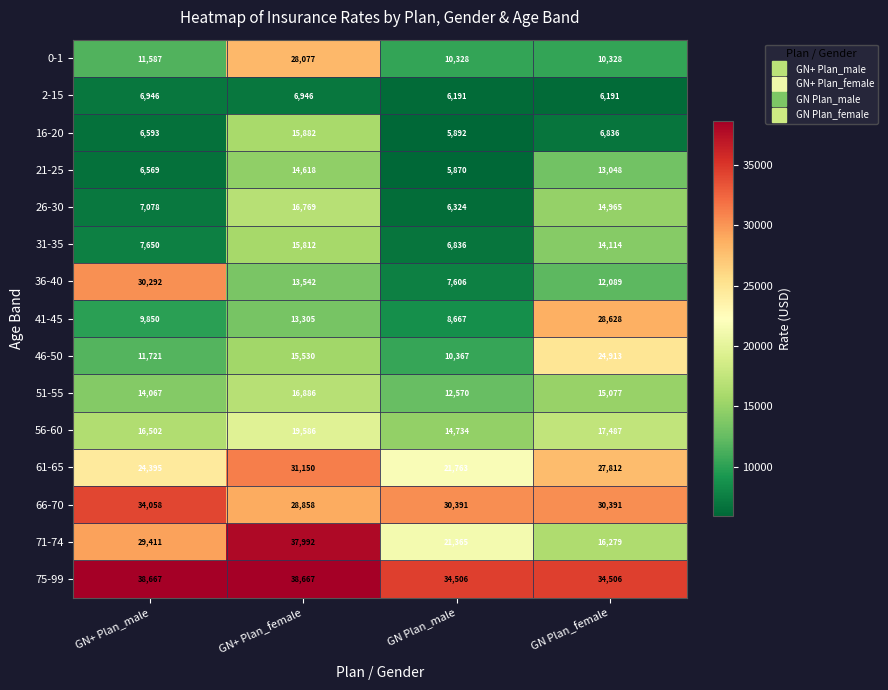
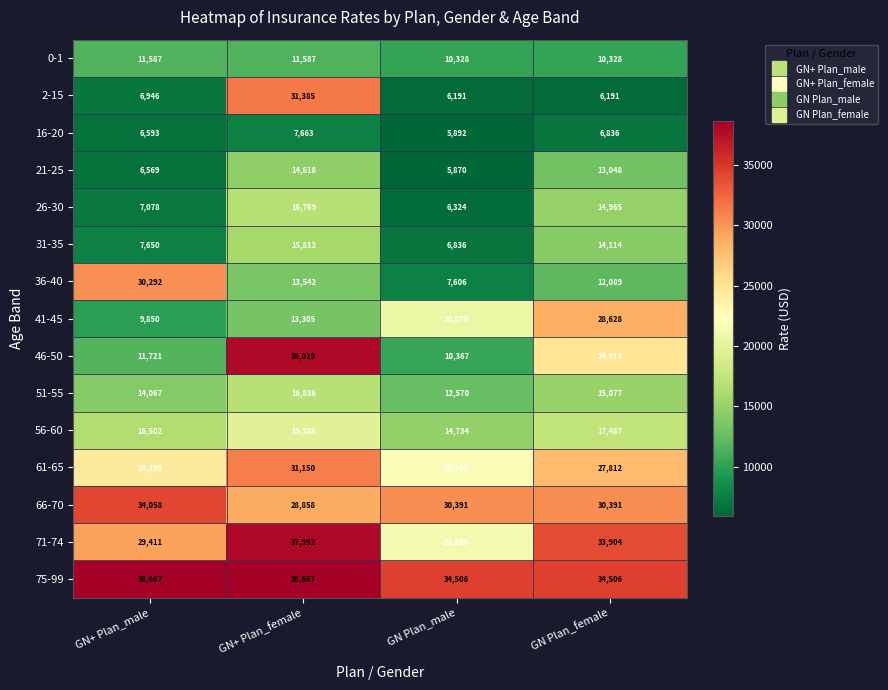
0-1, GN+ Plan_female: 28,077 -> 11,587
2-15, GN+ Plan_female: 6,946 -> 31,385
16-20, GN+ Plan_female: 15,882 -> 7,663
41-45, GN Plan_male: 8,667 -> 20,676
46-50, GN+ Plan_female: 15,530 -> 38,019
71-74, GN Plan_female: 16,279 -> 33,904
